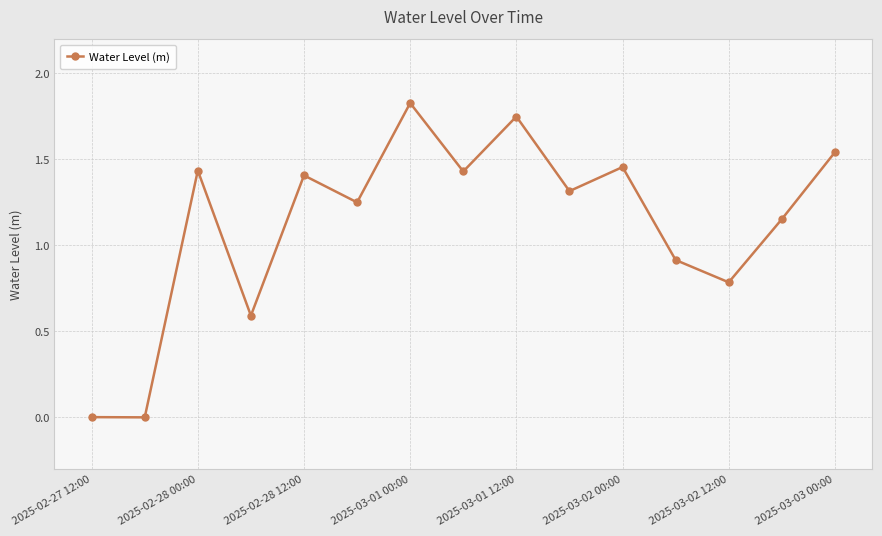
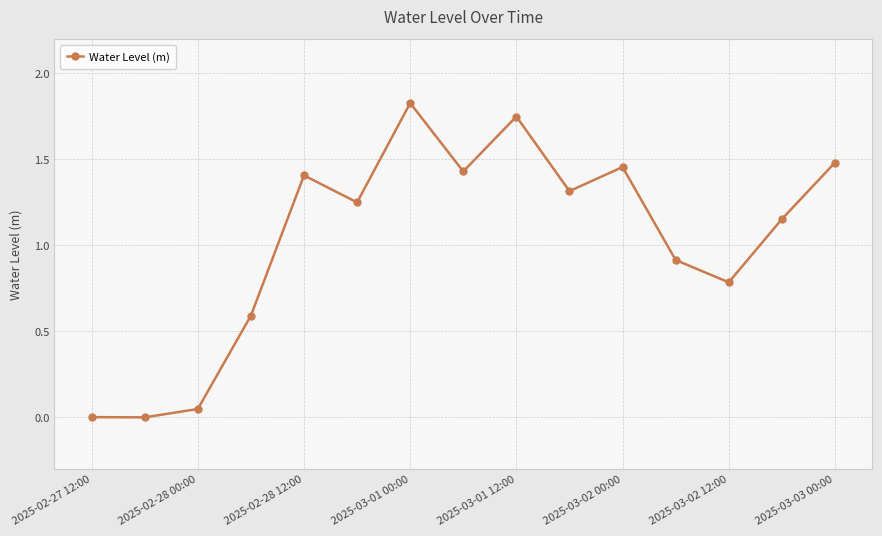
2025-02-28 00:00: 1.43 -> 0.05
2025-03-03 00:00: 1.54 -> 1.48
